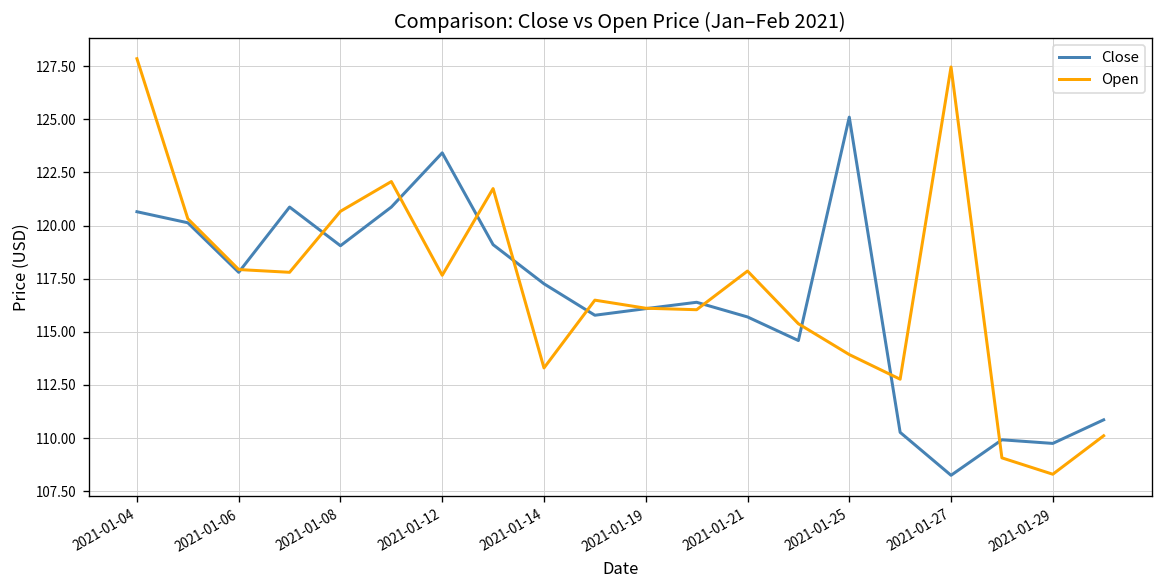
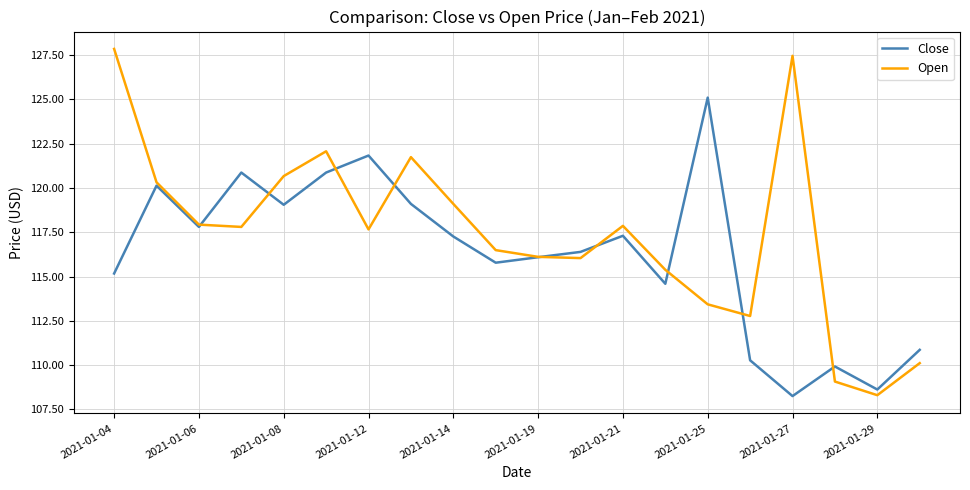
Close, 2021-01-04: 120.7 -> 115.2
Close, 2021-01-12: 123.4 -> 121.8
Open, 2021-01-14: 113.3 -> 119.1
Close, 2021-01-21: 115.7 -> 117.3
Open, 2021-01-25: 113.9 -> 113.4
Close, 2021-01-29: 109.8 -> 108.6
